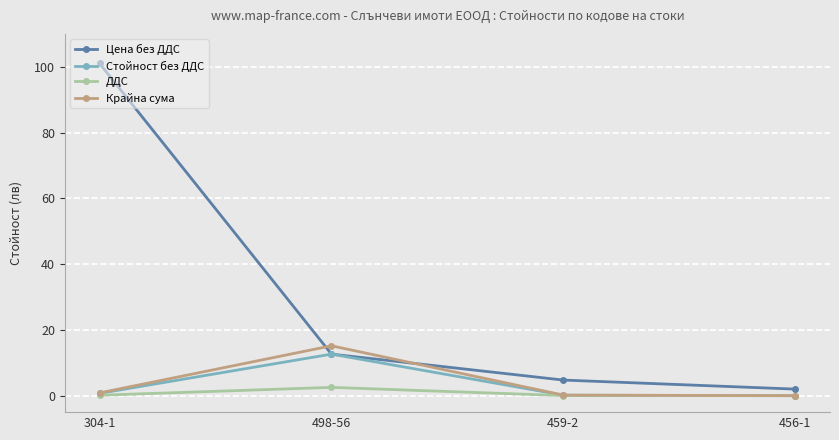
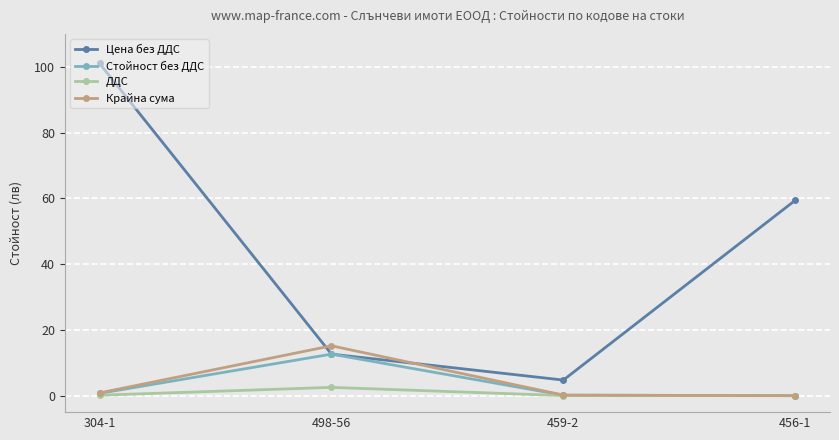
Цена без ДДС, 456-1: 2 -> 59
